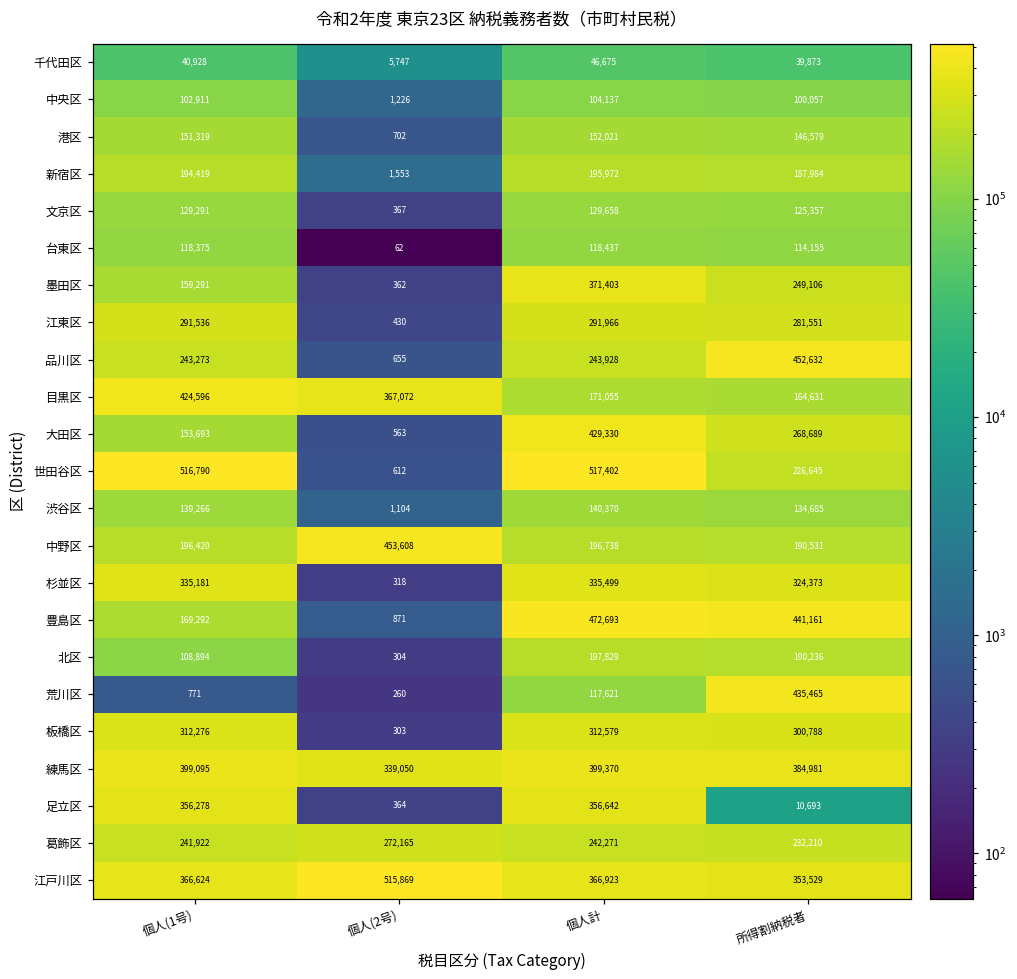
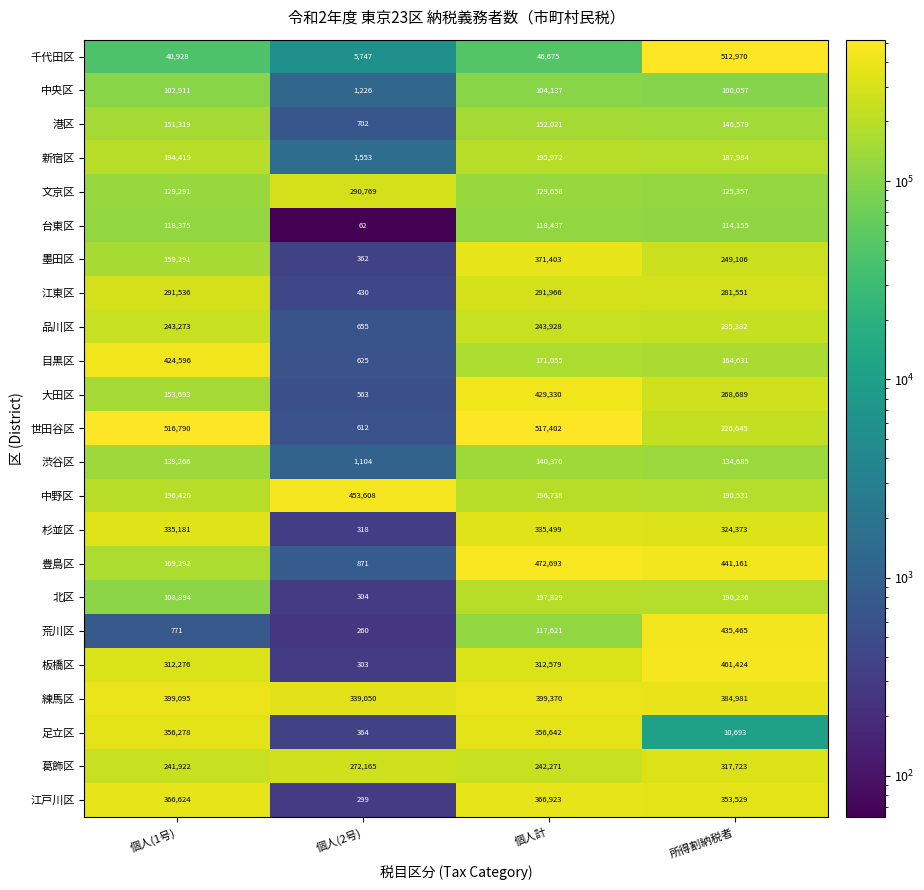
千代田区, 所得割納税者: 39,873 -> 512,970
文京区, 個人(2号): 367 -> 290,769
品川区, 所得割納税者: 452,632 -> 235,382
目黒区, 個人(2号): 367,072 -> 625
板橋区, 所得割納税者: 300,788 -> 461,424
葛飾区, 所得割納税者: 232,210 -> 317,723
江戸川区, 個人(2号): 515,869 -> 299
